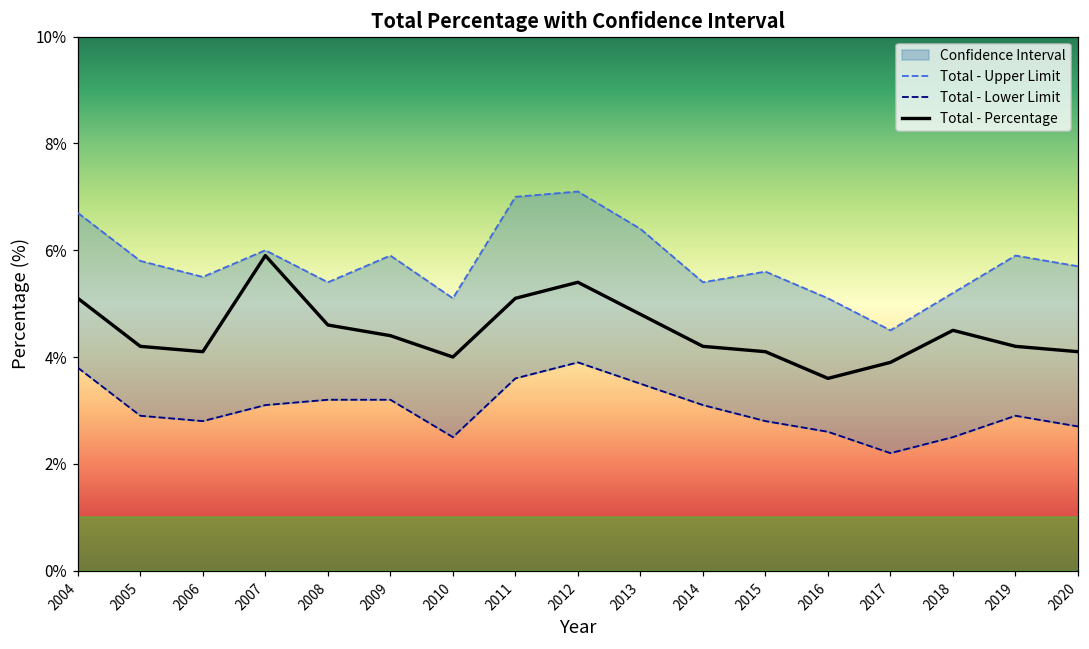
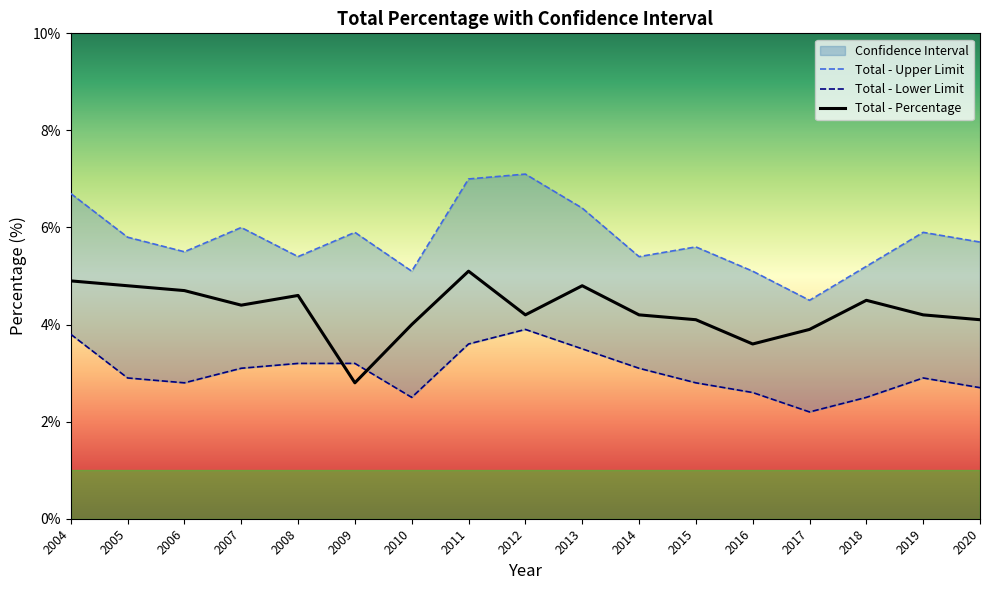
Total - Percentage, 2004: 5.1% -> 4.9%
Total - Percentage, 2005: 4.2% -> 4.8%
Total - Percentage, 2006: 4.1% -> 4.7%
Total - Percentage, 2007: 5.9% -> 4.4%
Total - Percentage, 2009: 4.4% -> 2.8%
Total - Percentage, 2012: 5.4% -> 4.2%
